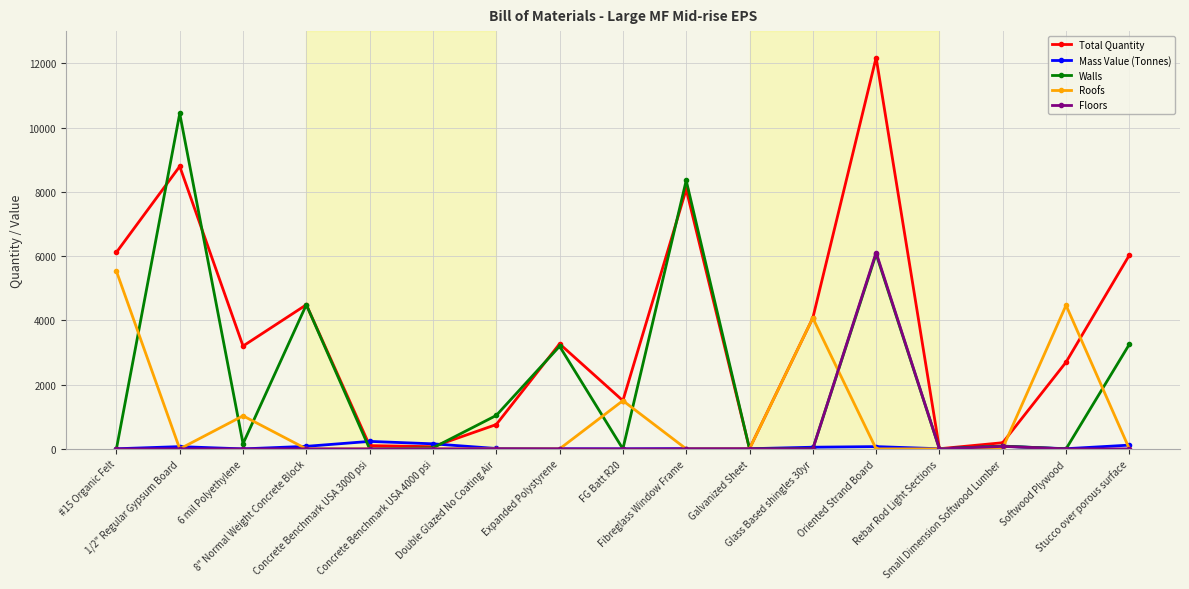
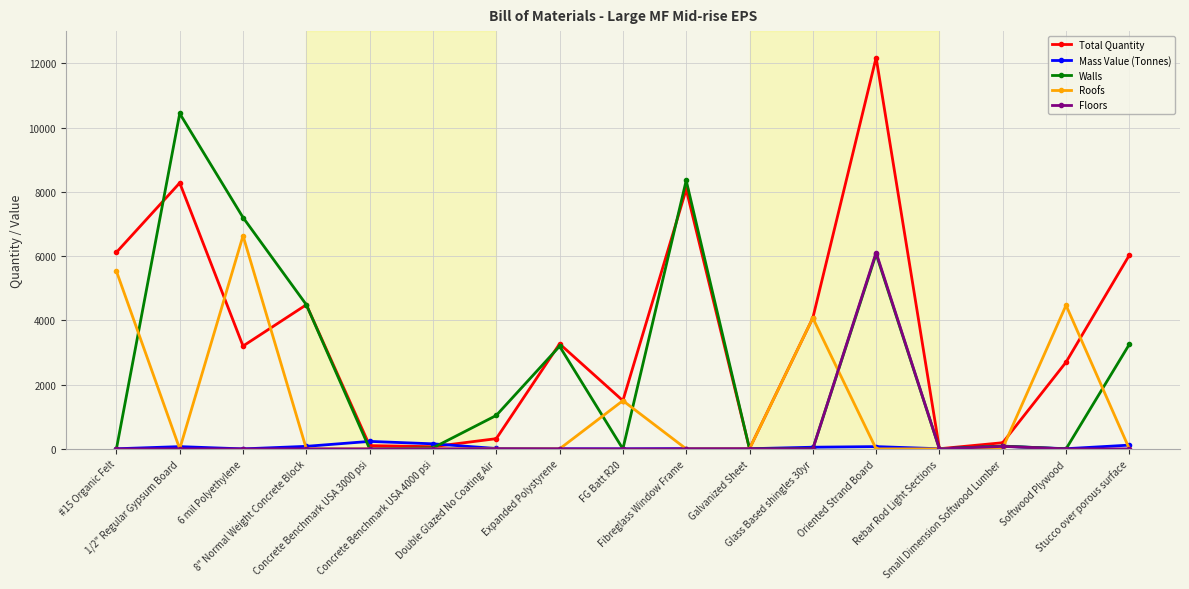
Total Quantity, 1/2" Regular Gypsum Board: 8800 -> 8300
Walls, 6 mil Polyethylene: 200 -> 7200
Roofs, 6 mil Polyethylene: 1000 -> 6600
Total Quantity, Double Glazed No Coating Air: 800 -> 300
